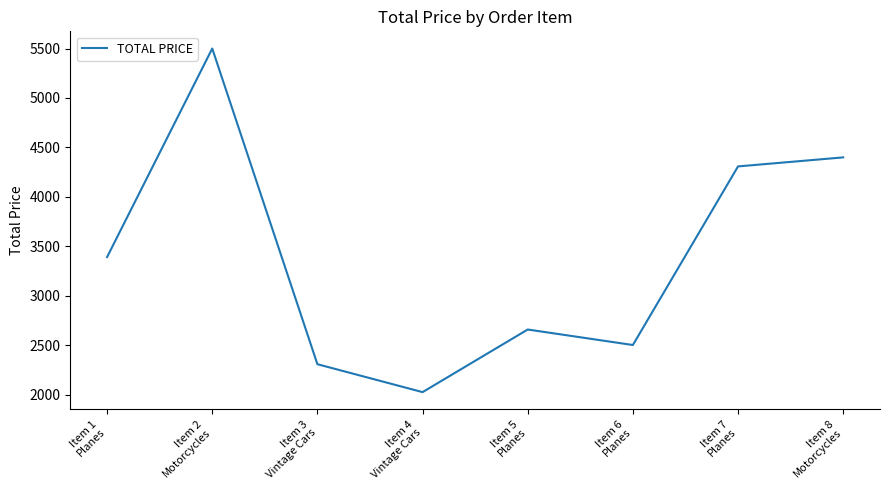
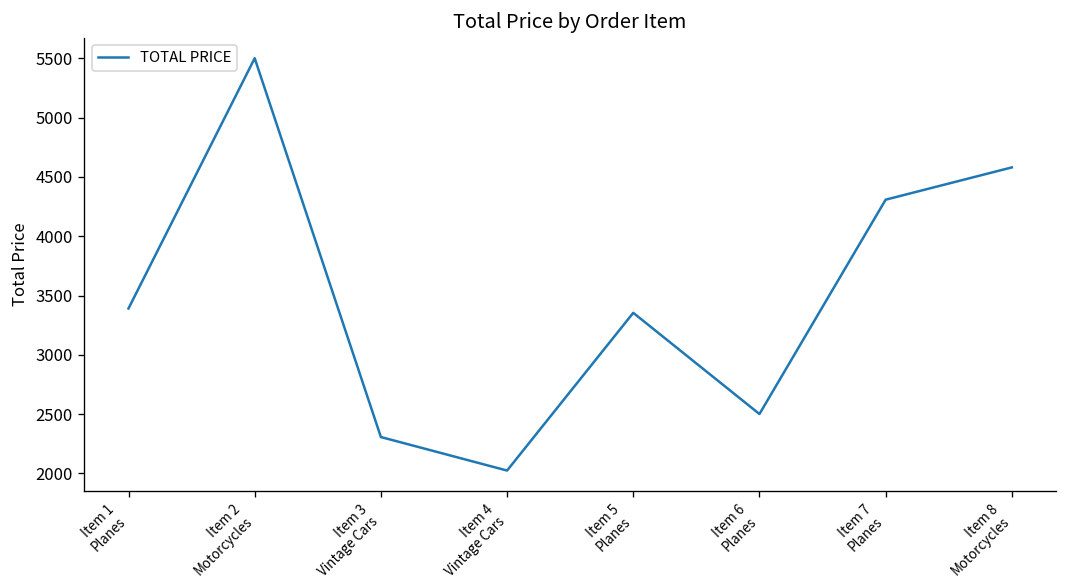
Item 5 Planes: 2700 -> 3400
Item 8 Motorcycles: 4400 -> 4600
